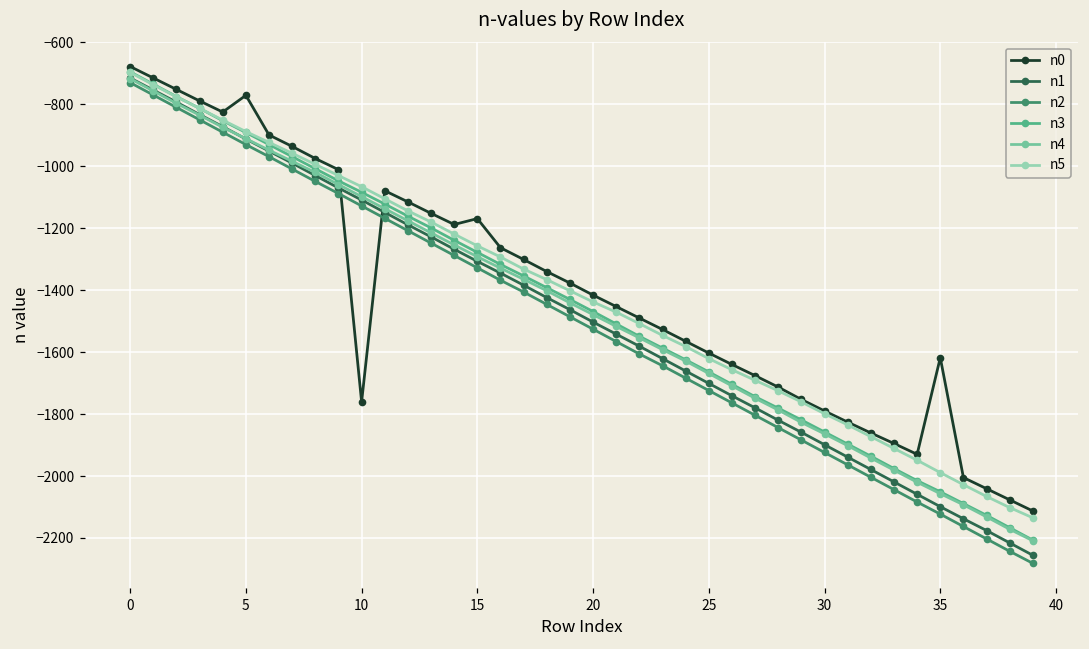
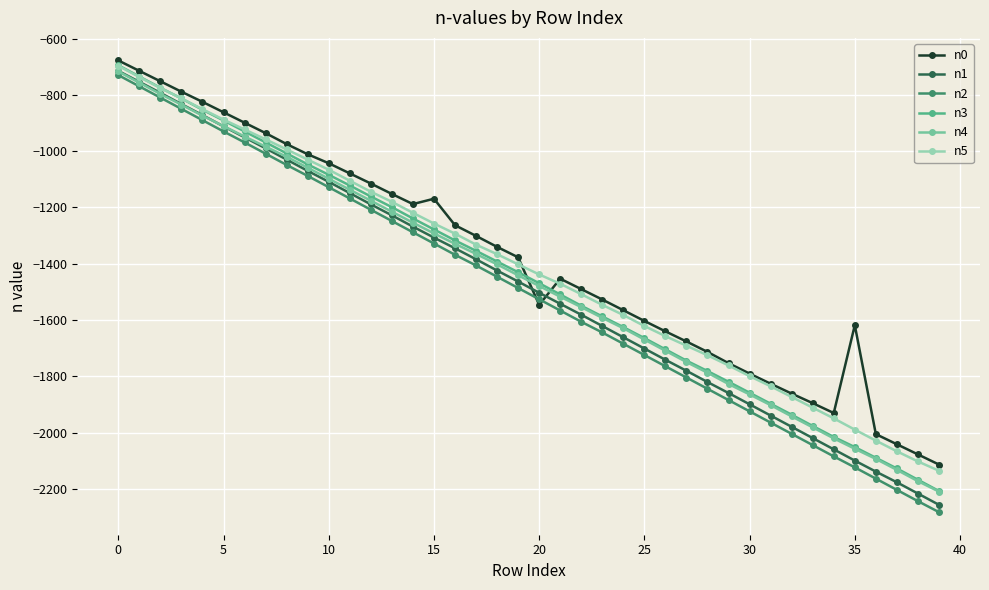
n0, 5: -770 -> -860
n0, 10: -1760 -> -1040
n0, 20: -1420 -> -1550
